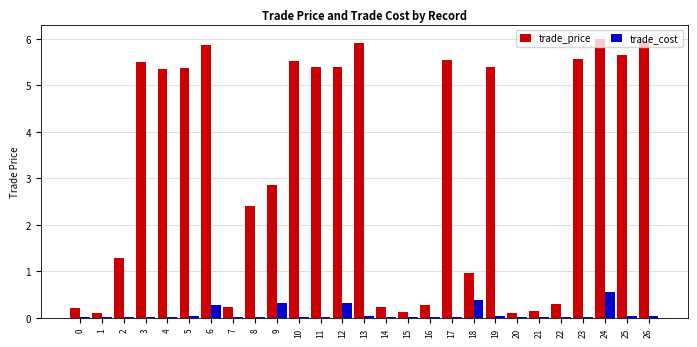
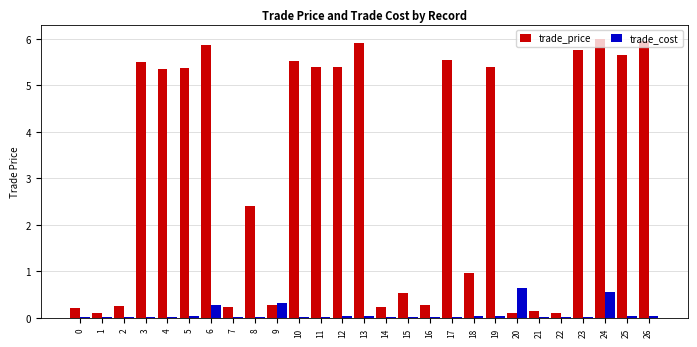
trade_price, 2: 1.3 -> 0.3
trade_price, 9: 2.9 -> 0.3
trade_cost, 12: 0.3 -> 0.0
trade_price, 15: 0.1 -> 0.5
trade_cost, 18: 0.4 -> 0.0
trade_cost, 20: 0.0 -> 0.6
trade_price, 22: 0.3 -> 0.1
trade_price, 23: 5.6 -> 5.8
